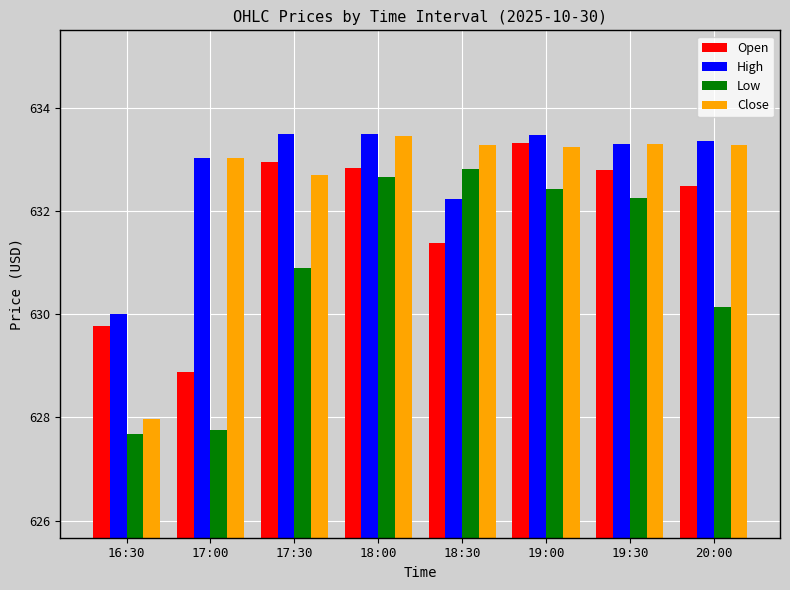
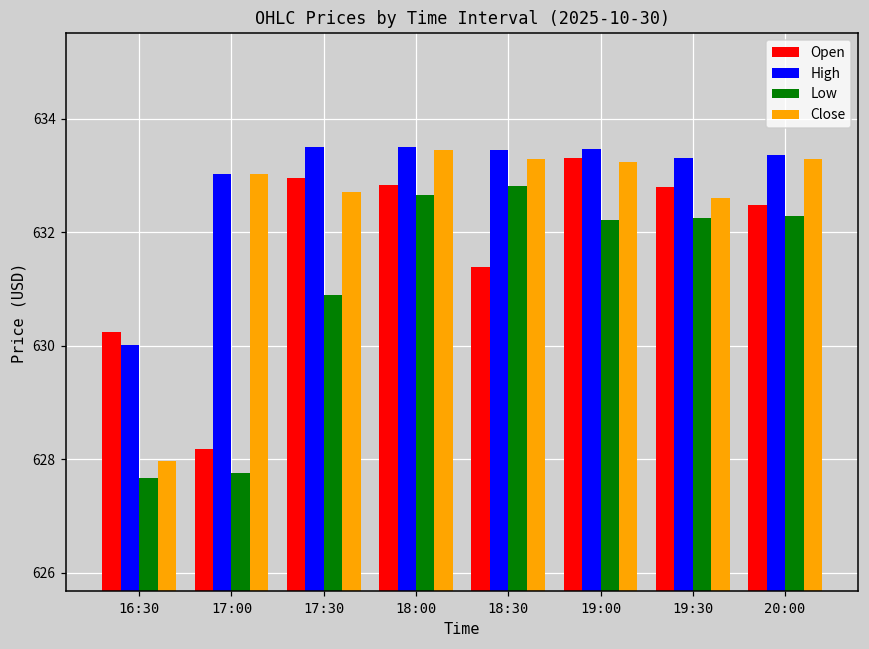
Open, 16:30: 629.8 -> 630.2
Open, 17:00: 628.9 -> 628.2
High, 18:30: 632.2 -> 633.5
Low, 19:00: 632.4 -> 632.2
Close, 19:30: 633.3 -> 632.6
Low, 20:00: 630.1 -> 632.3
